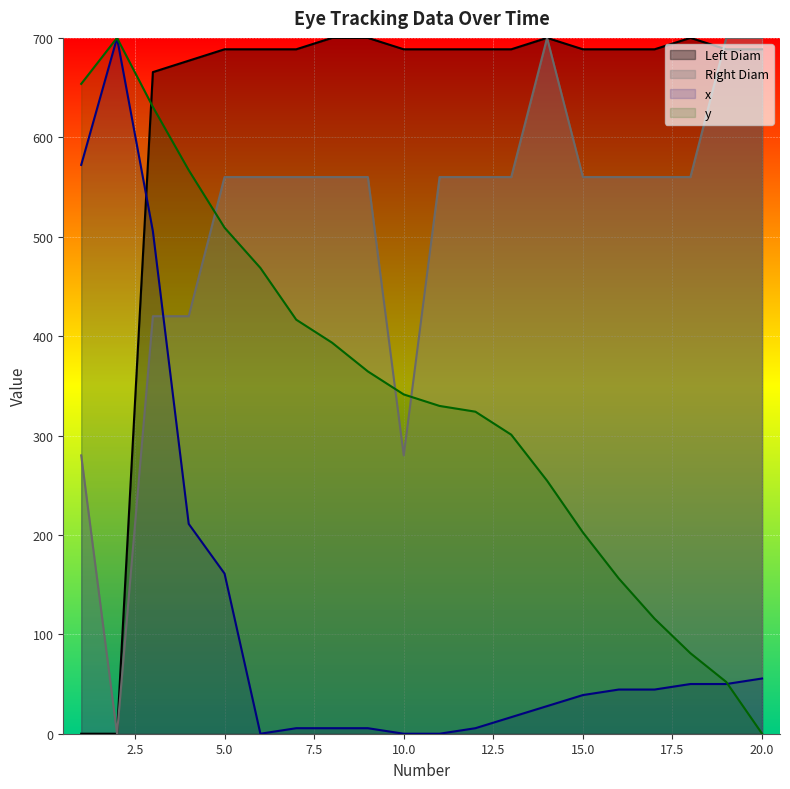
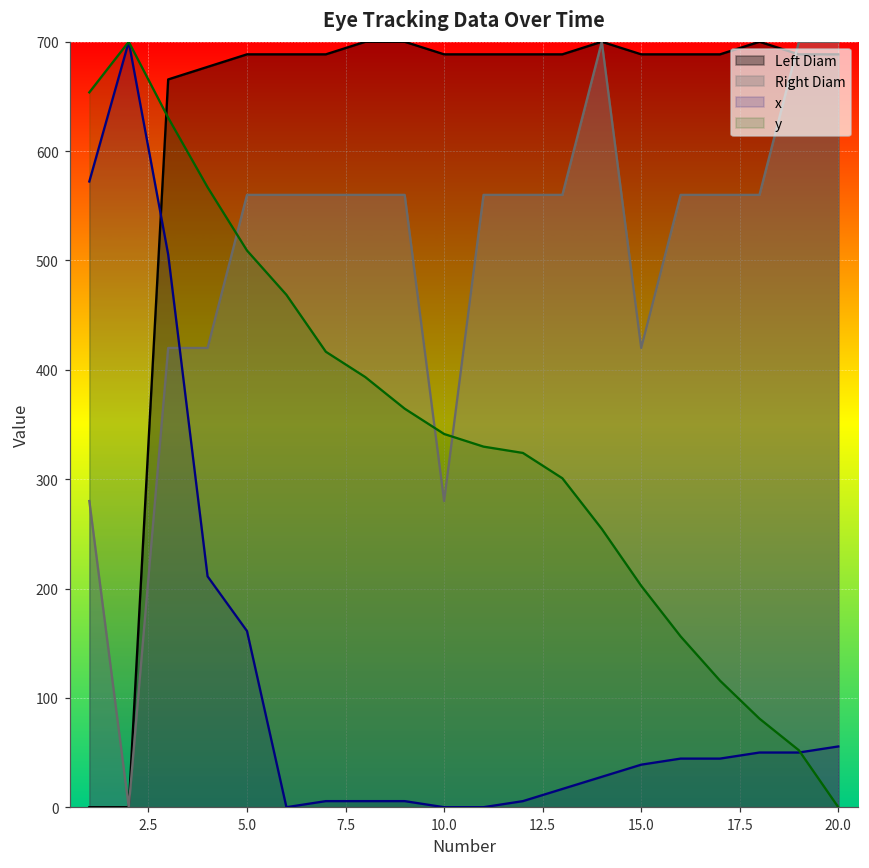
Right Diam, 15.0: 560 -> 420
